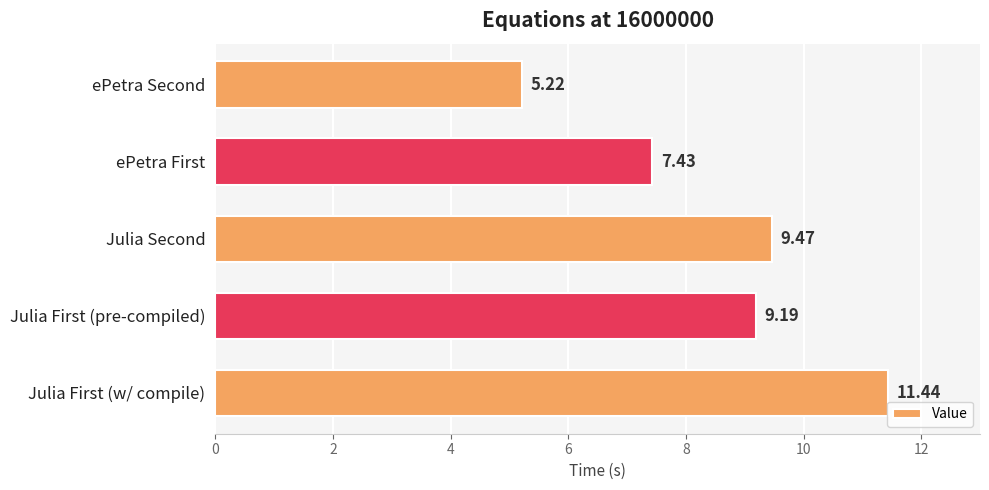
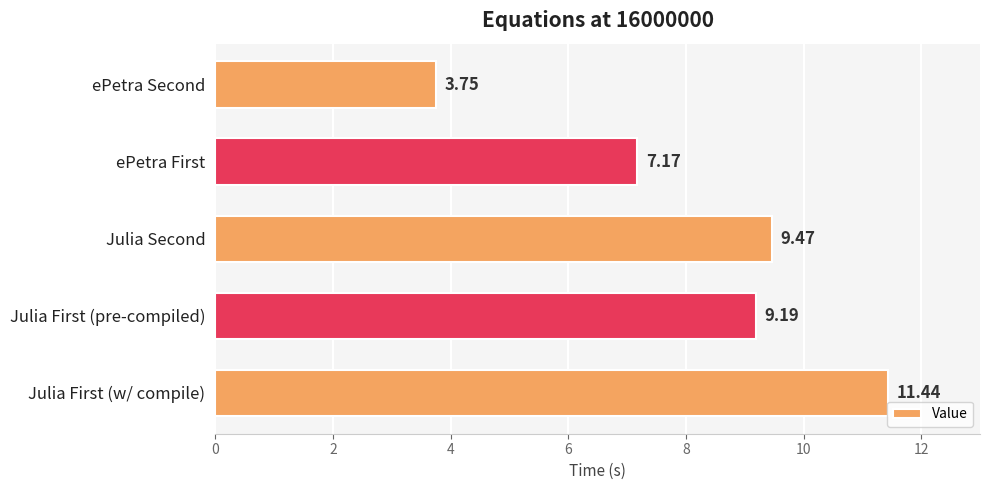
ePetra Second: 5.22 -> 3.75
ePetra First: 7.43 -> 7.17
